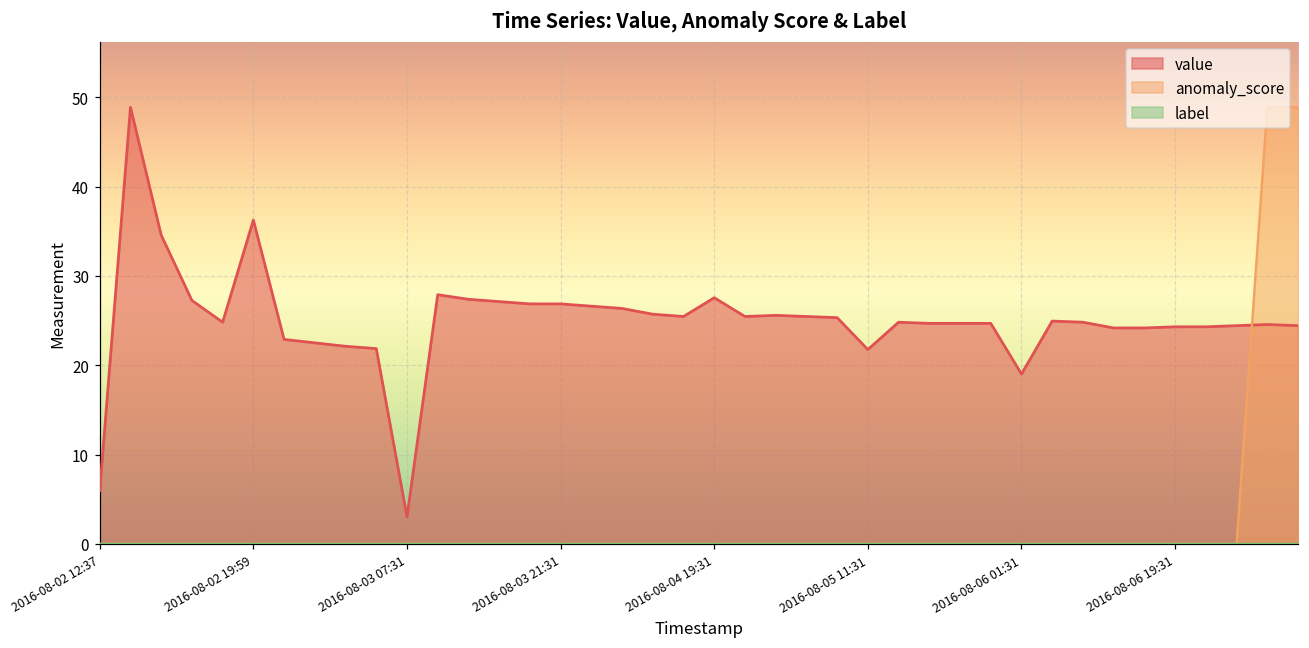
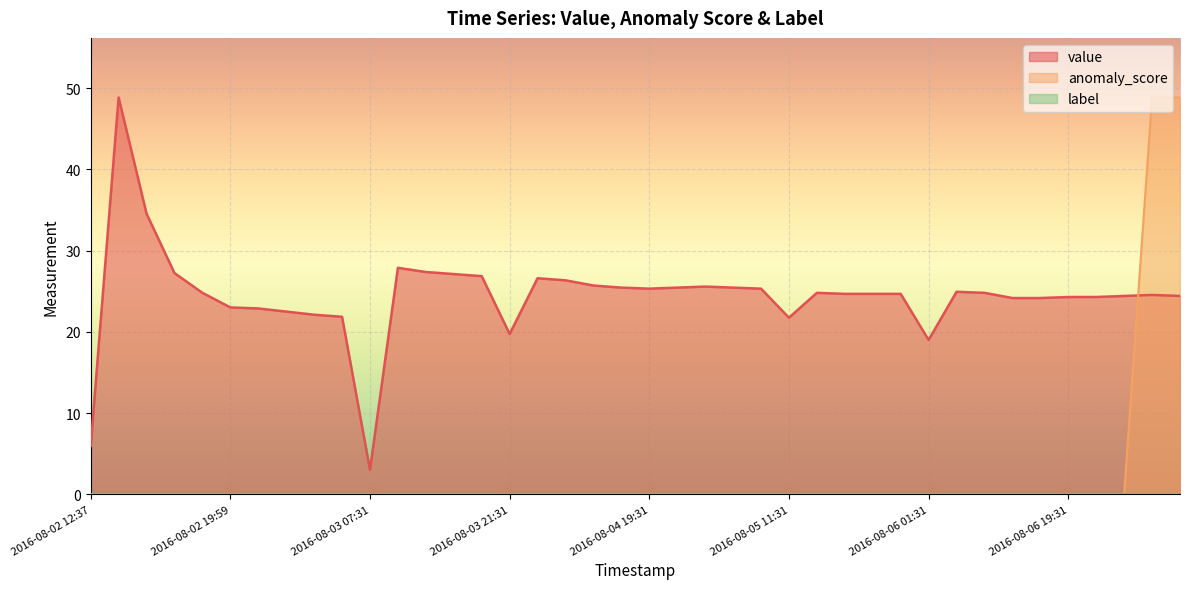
value, 2016-08-02 19:59: 36 -> 23
value, 2016-08-03 21:31: 27 -> 20
value, 2016-08-04 19:31: 28 -> 25
